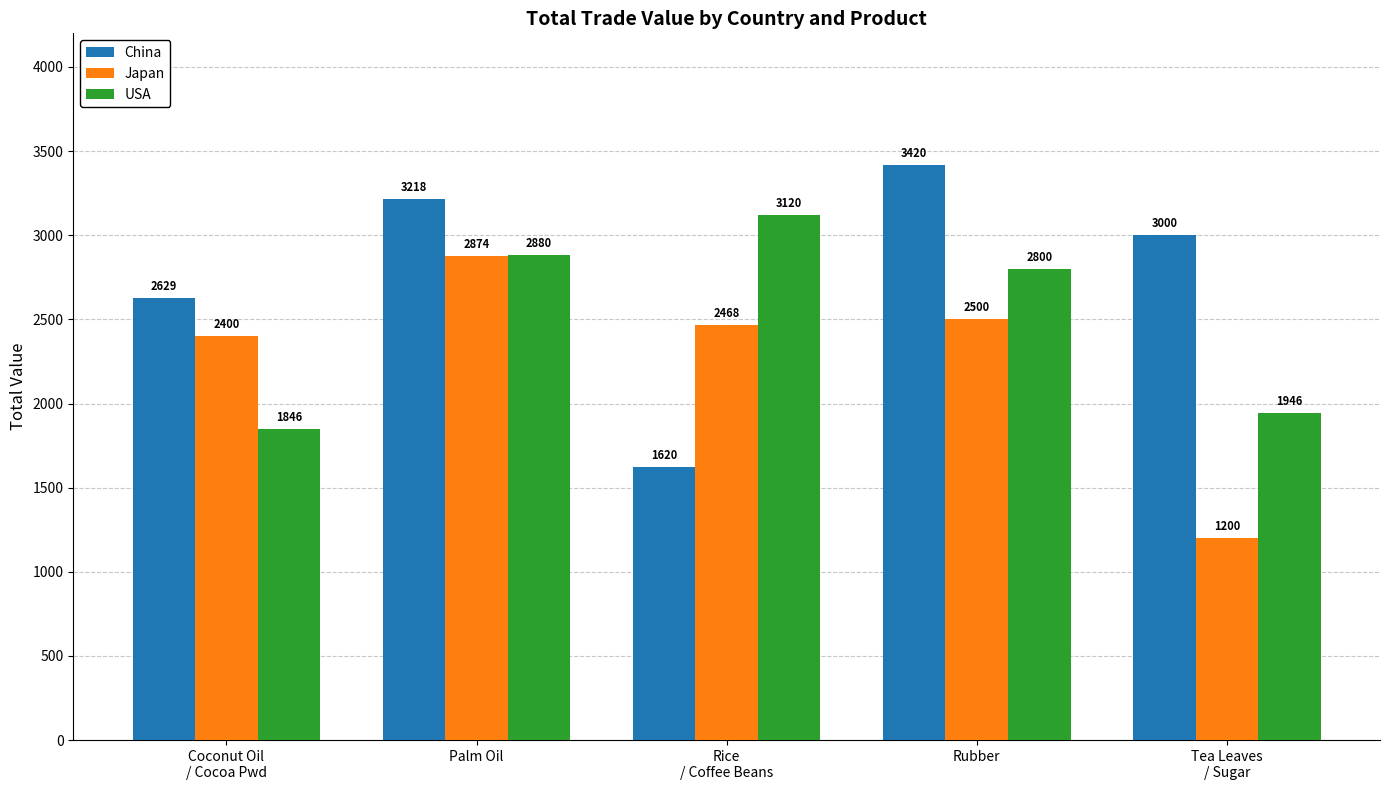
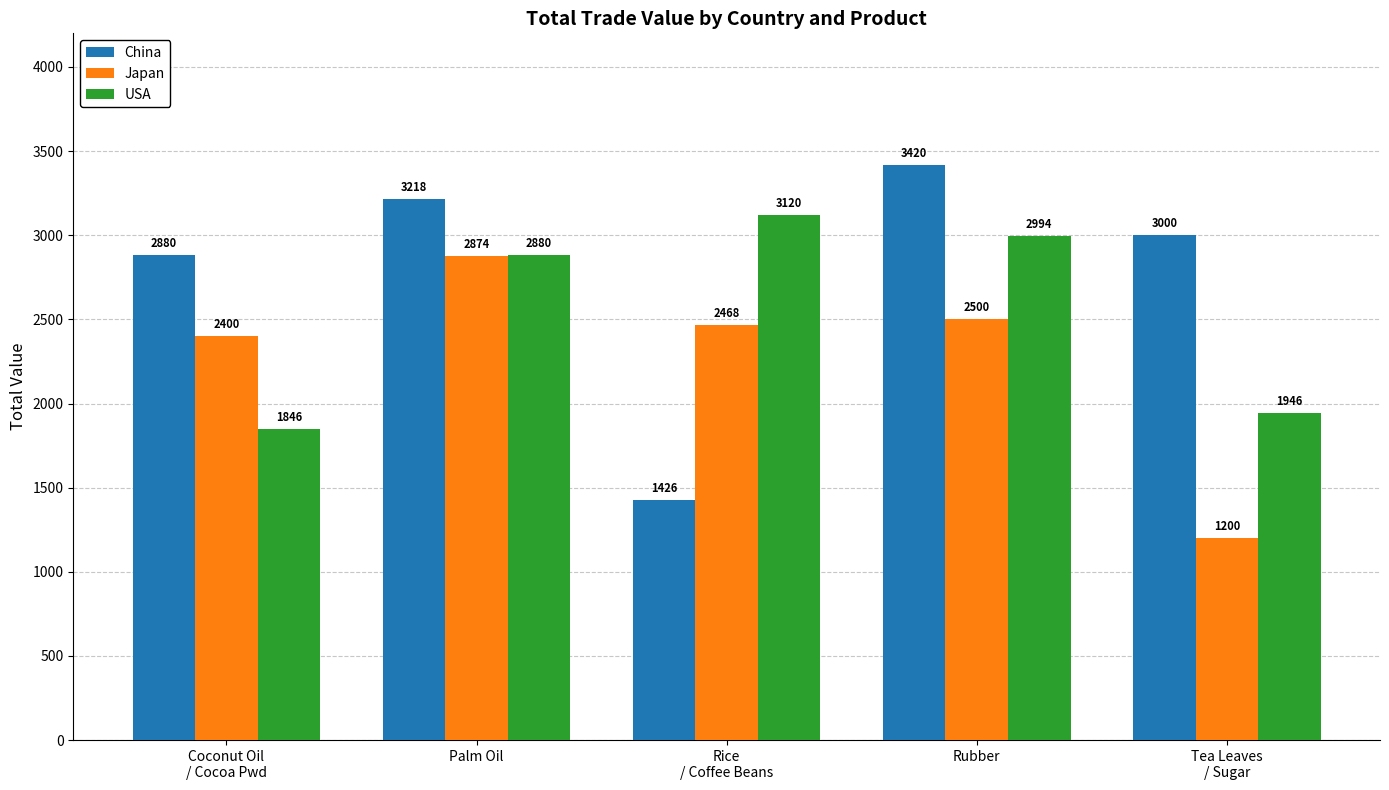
China, Coconut Oil / Cocoa Pwd: 2629 -> 2880
China, Rice / Coffee Beans: 1620 -> 1426
USA, Rubber: 2800 -> 2994
